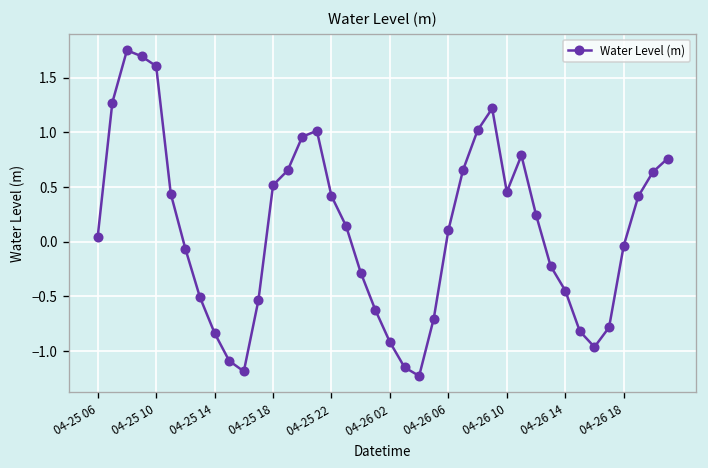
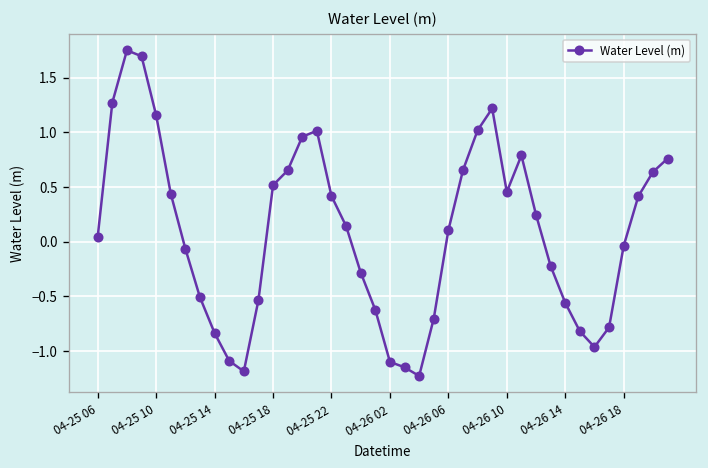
04-25 10: 1.6 -> 1.2
04-26 02: -0.9 -> -1.1
04-26 14: -0.4 -> -0.6
